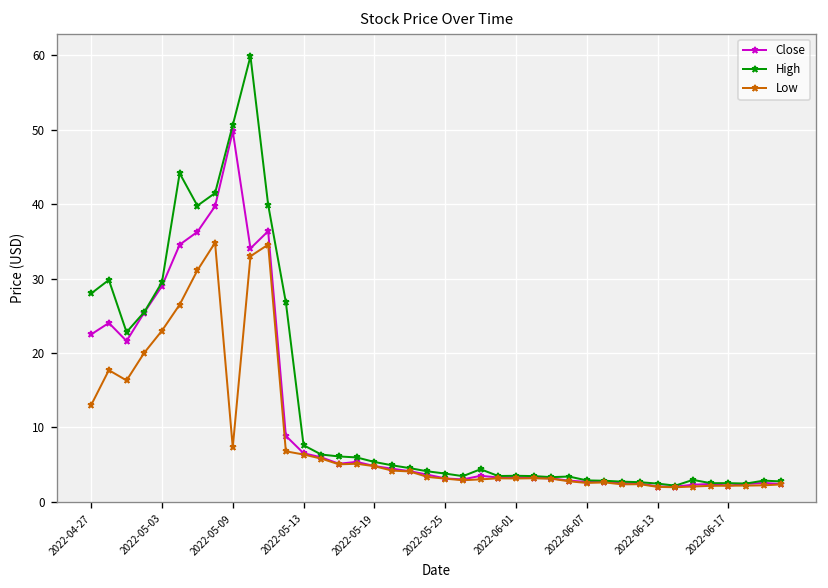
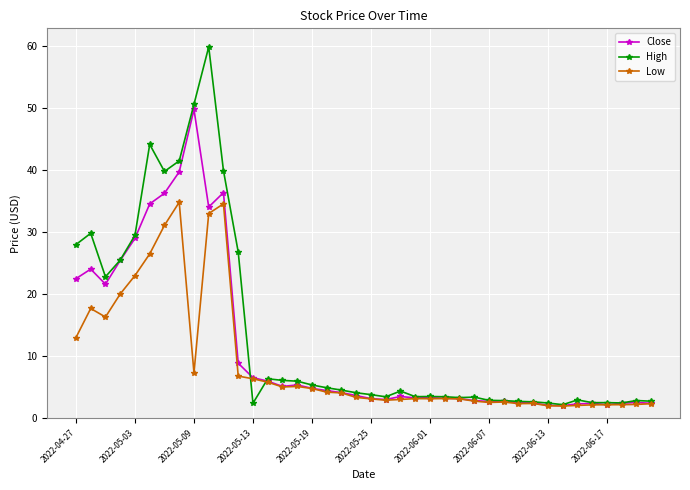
High, 2022-05-13: 8 -> 2
